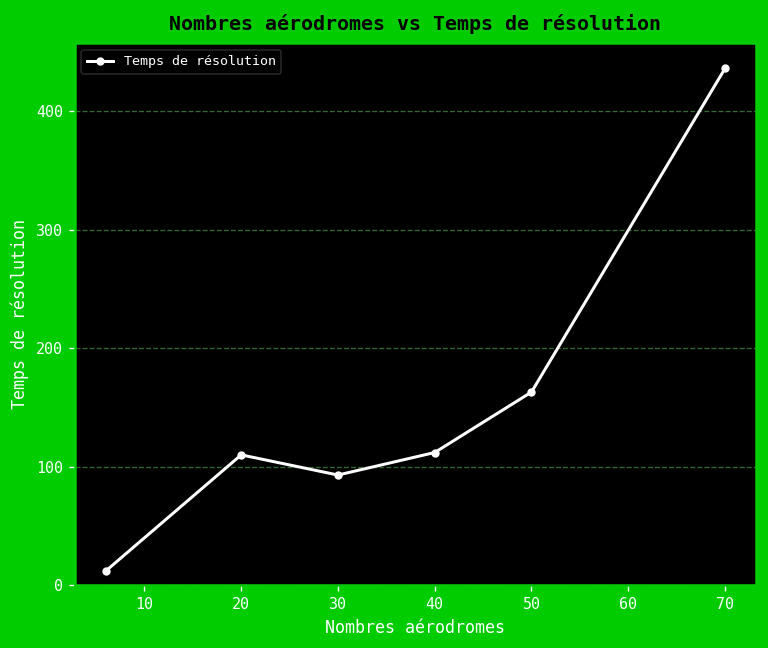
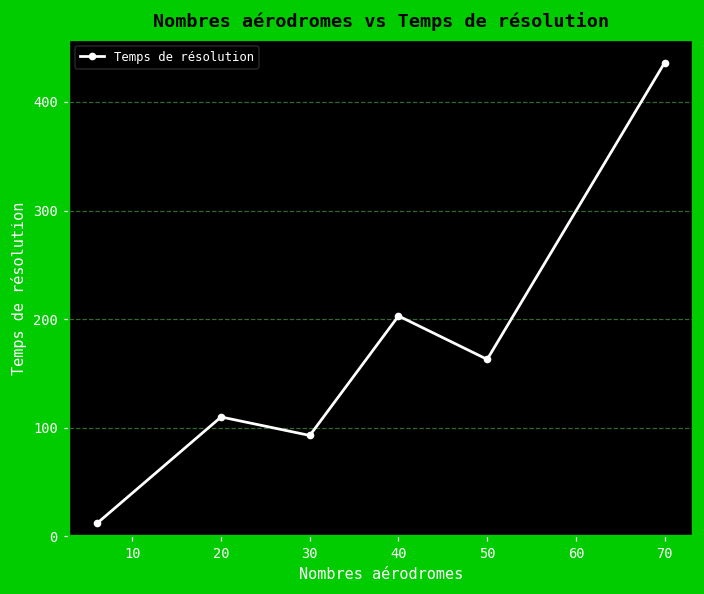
40: 110 -> 200
